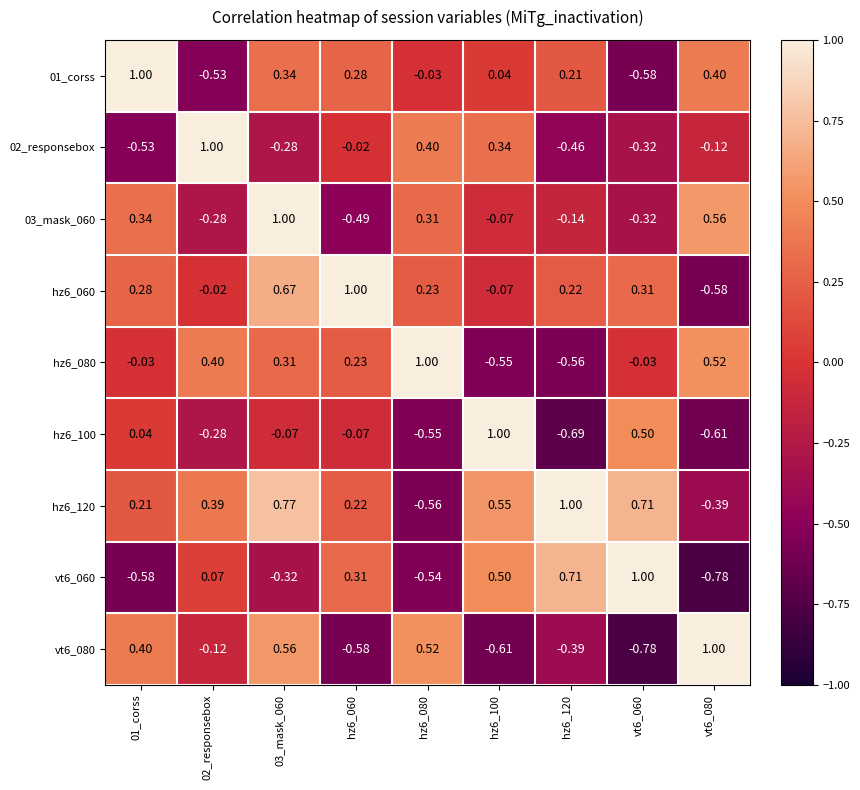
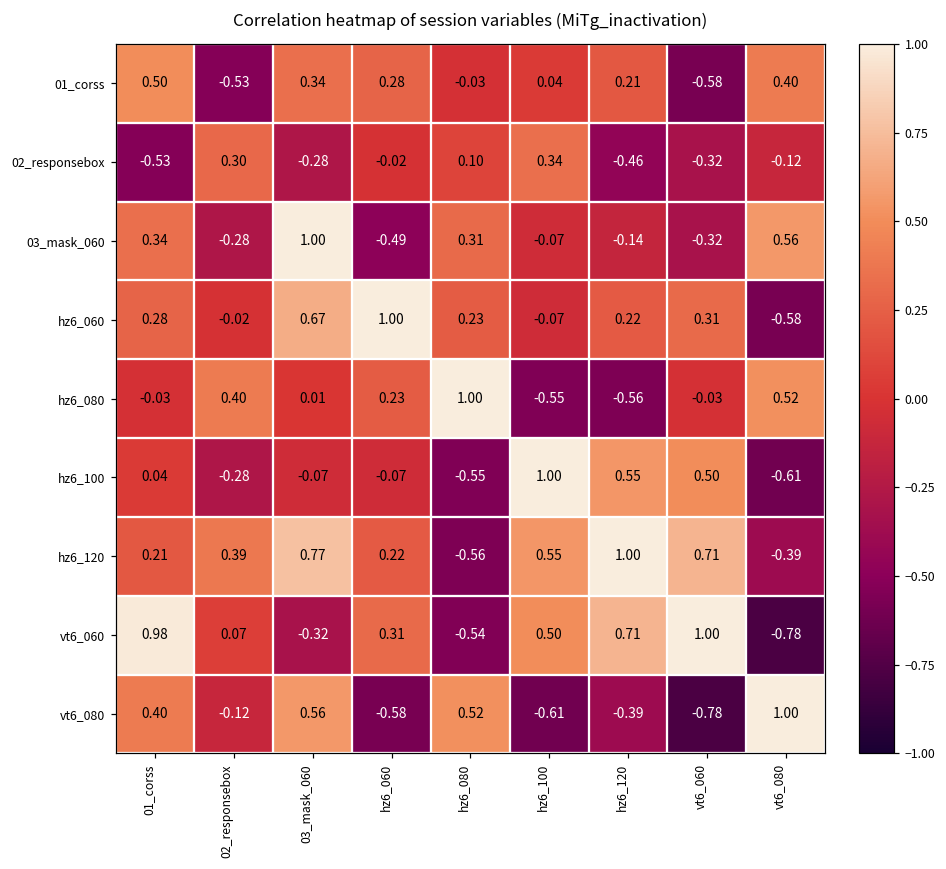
01_corss, 01_corss: 1.00 -> 0.50
02_responsebox, 02_responsebox: 1.00 -> 0.30
02_responsebox, hz6_080: 0.40 -> 0.10
hz6_080, 03_mask_060: 0.31 -> 0.01
hz6_100, hz6_120: -0.69 -> 0.55
vt6_060, 01_corss: -0.58 -> 0.98
